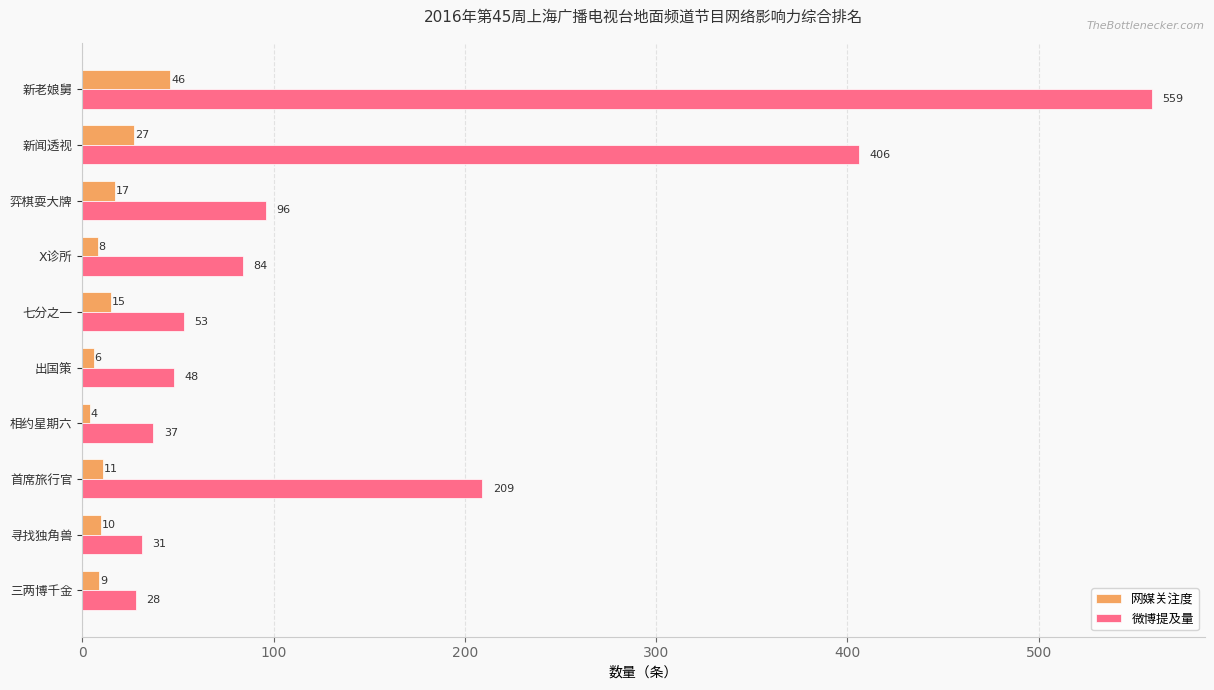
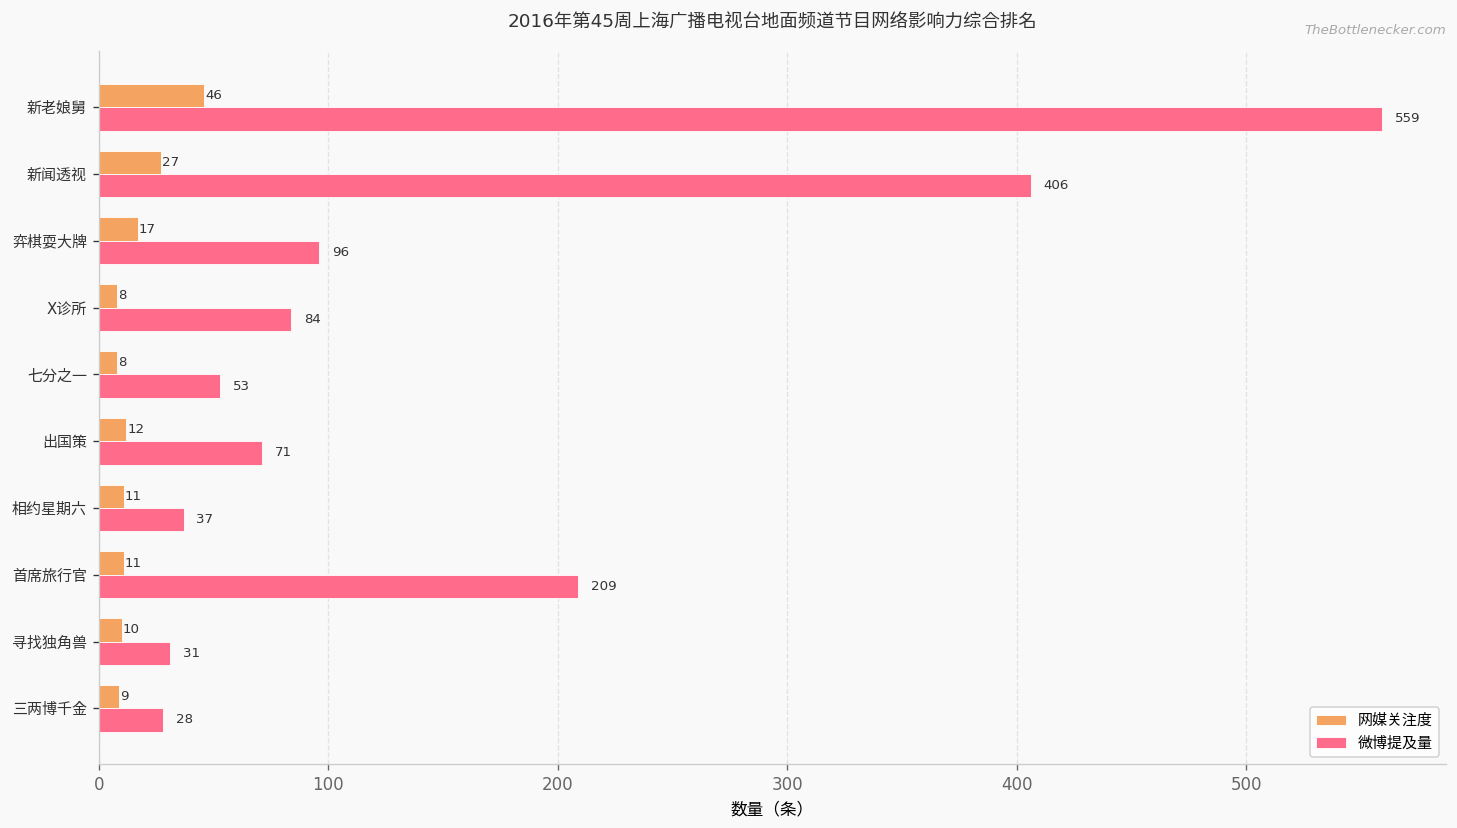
网媒关注度, 七分之一: 15 -> 8
网媒关注度, 出国策: 6 -> 12
微博提及量, 出国策: 48 -> 71
网媒关注度, 相约星期六: 4 -> 11
